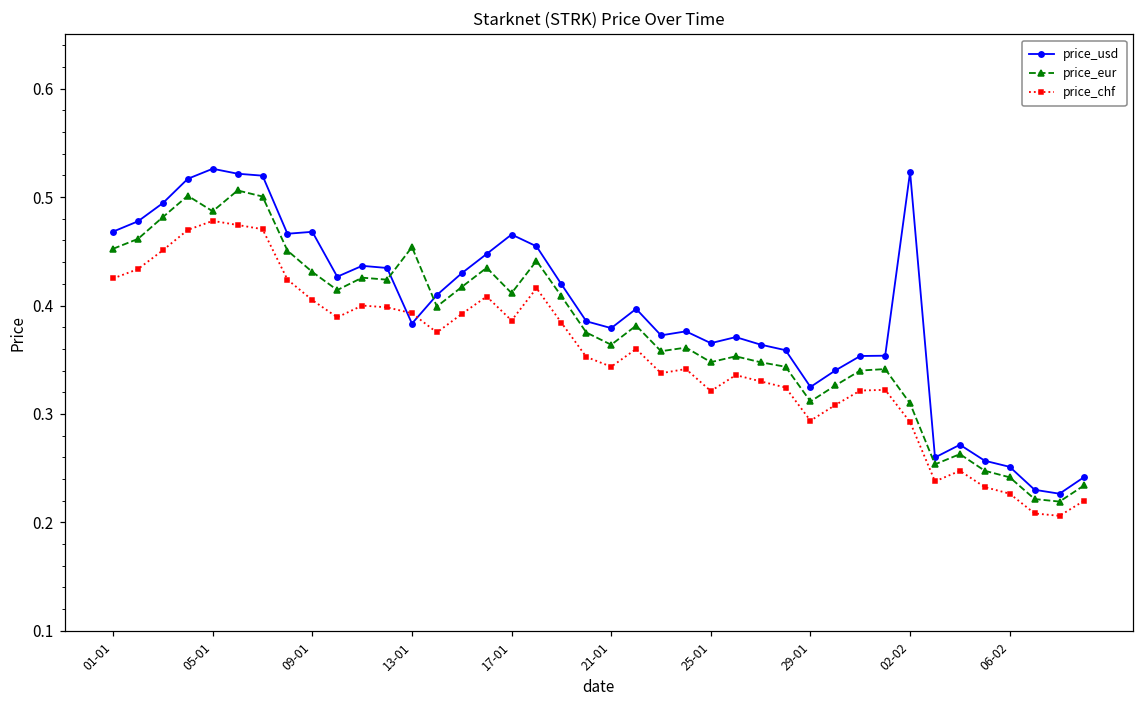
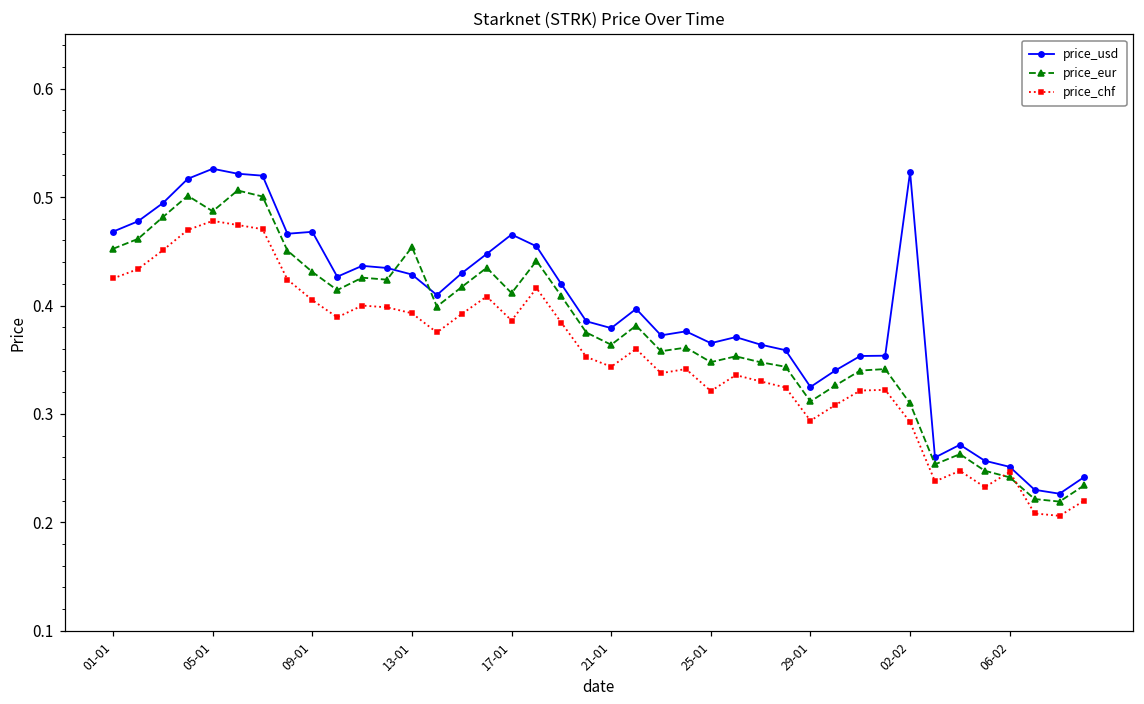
price_usd, 13-01: 0.38 -> 0.43
price_chf, 06-02: 0.23 -> 0.25
